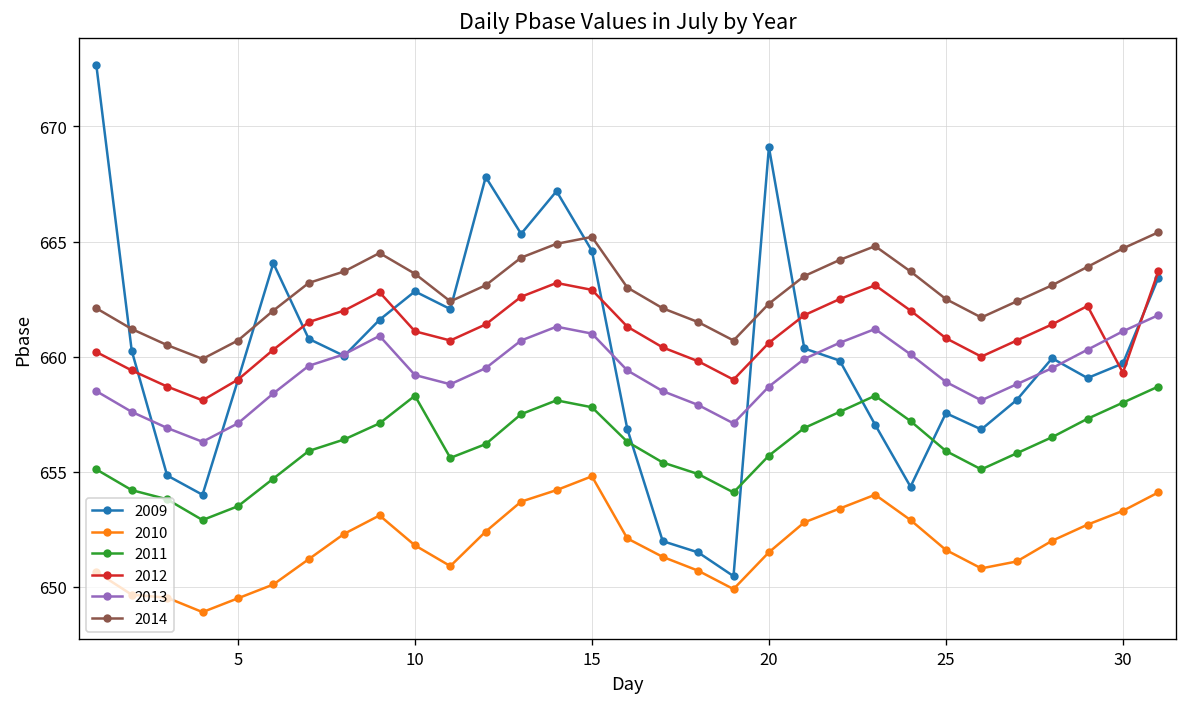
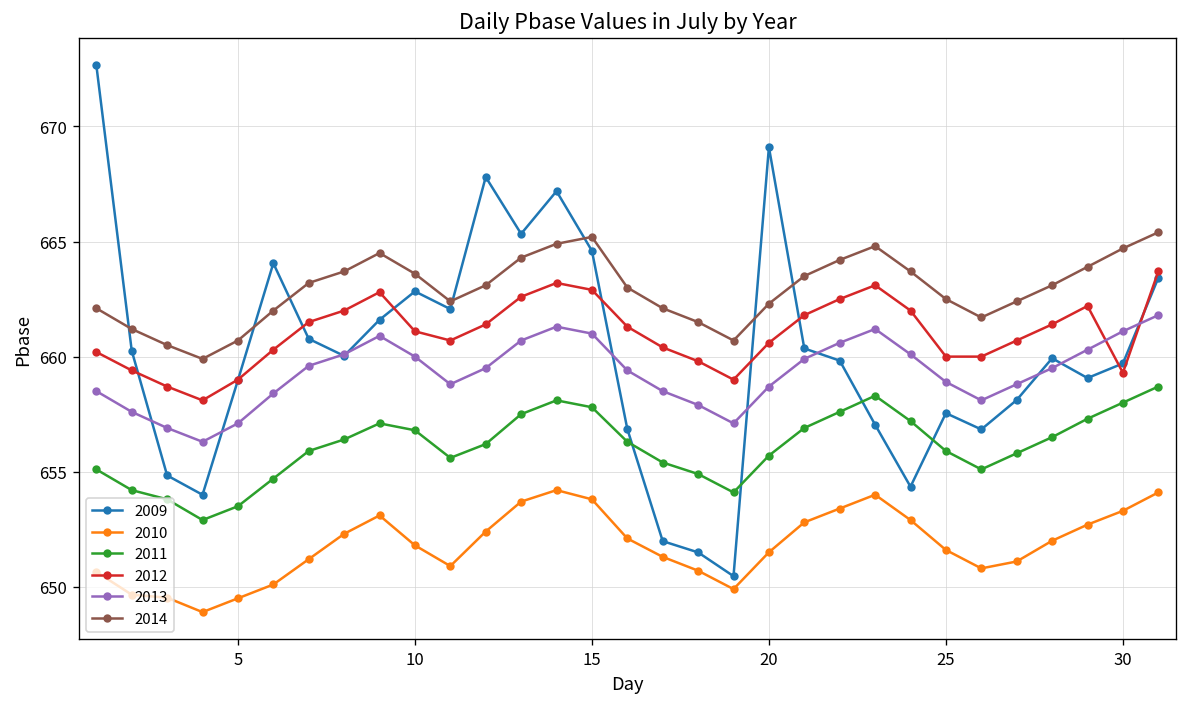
2011, 10: 658.3 -> 656.8
2013, 10: 659.2 -> 660.0
2010, 15: 654.8 -> 653.8
2012, 25: 660.8 -> 660.0
